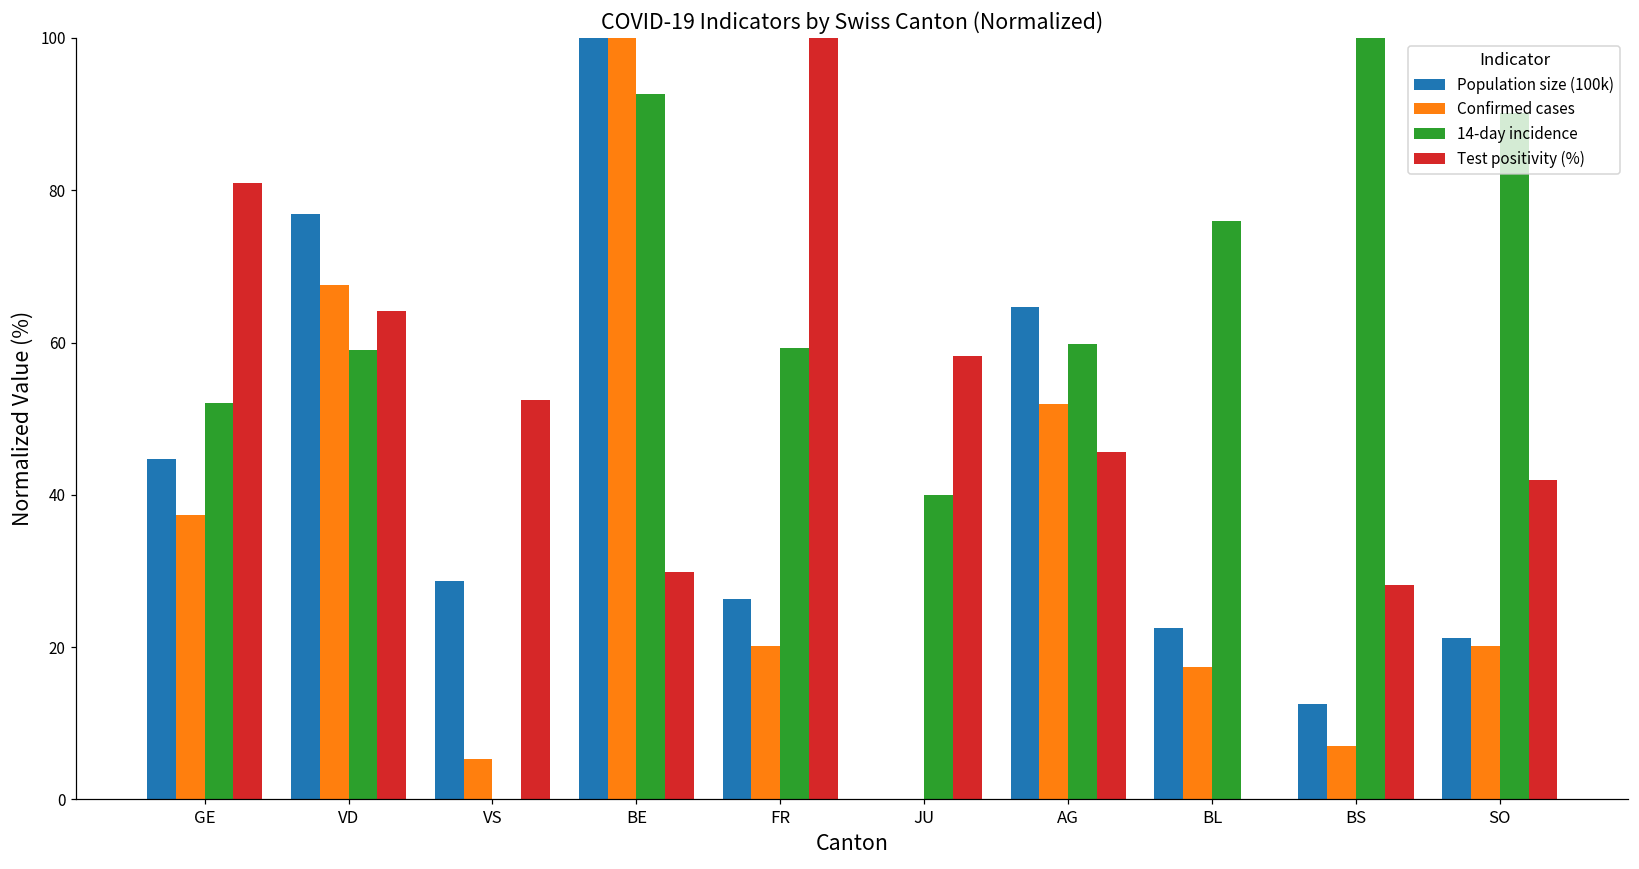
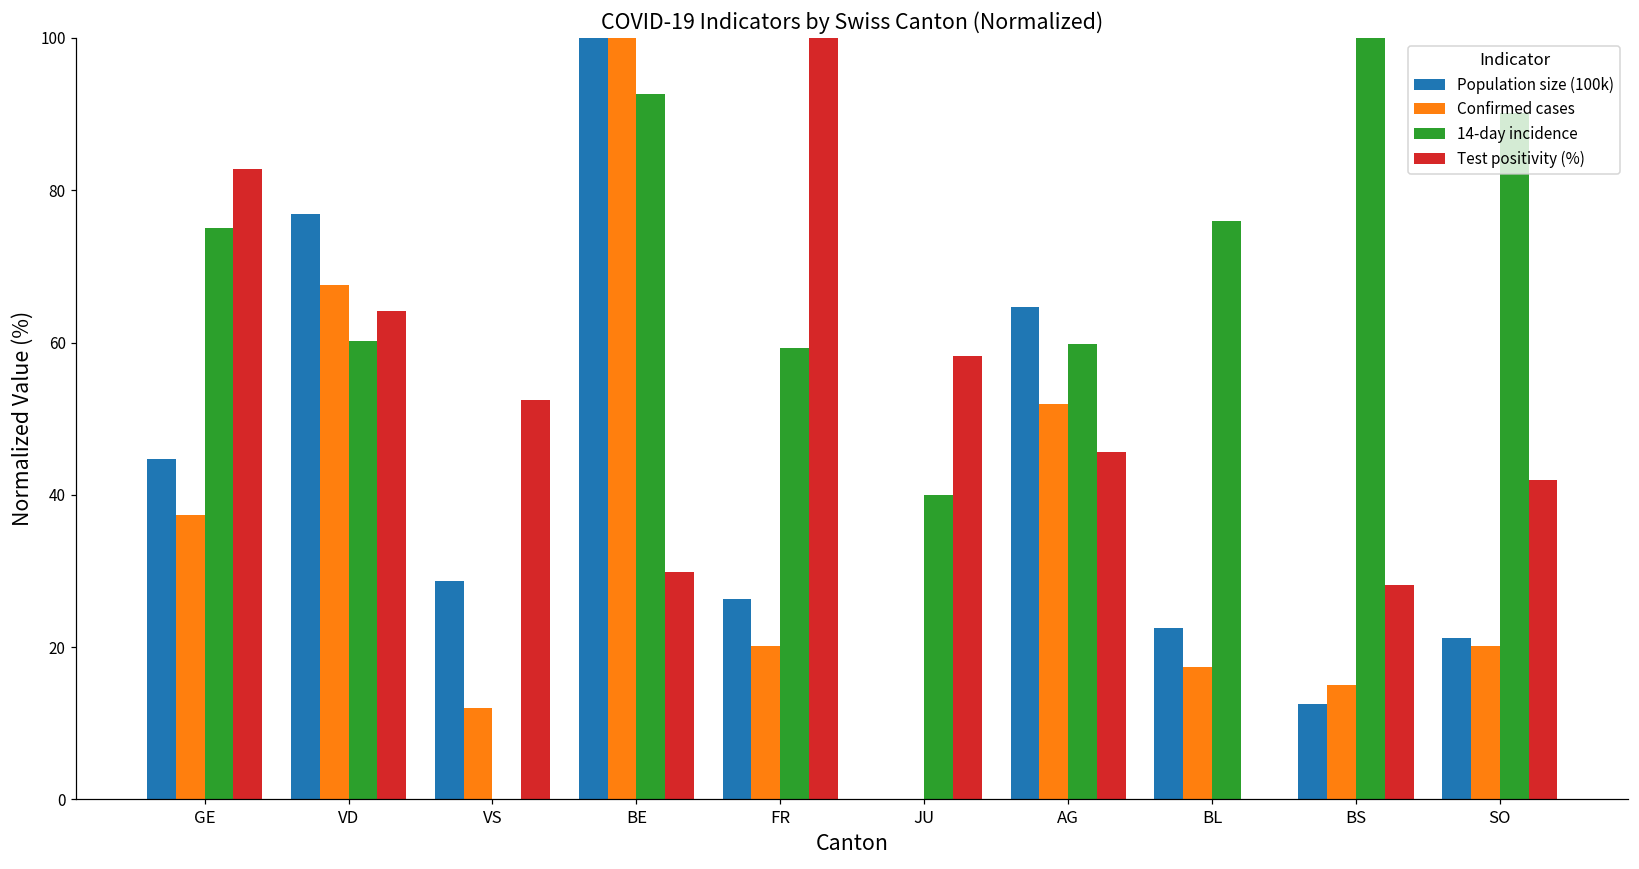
14-day incidence, GE: 52 -> 75
Test positivity (%), GE: 81 -> 83
14-day incidence, VD: 59 -> 60
Confirmed cases, VS: 5 -> 12
Confirmed cases, BS: 7 -> 15
